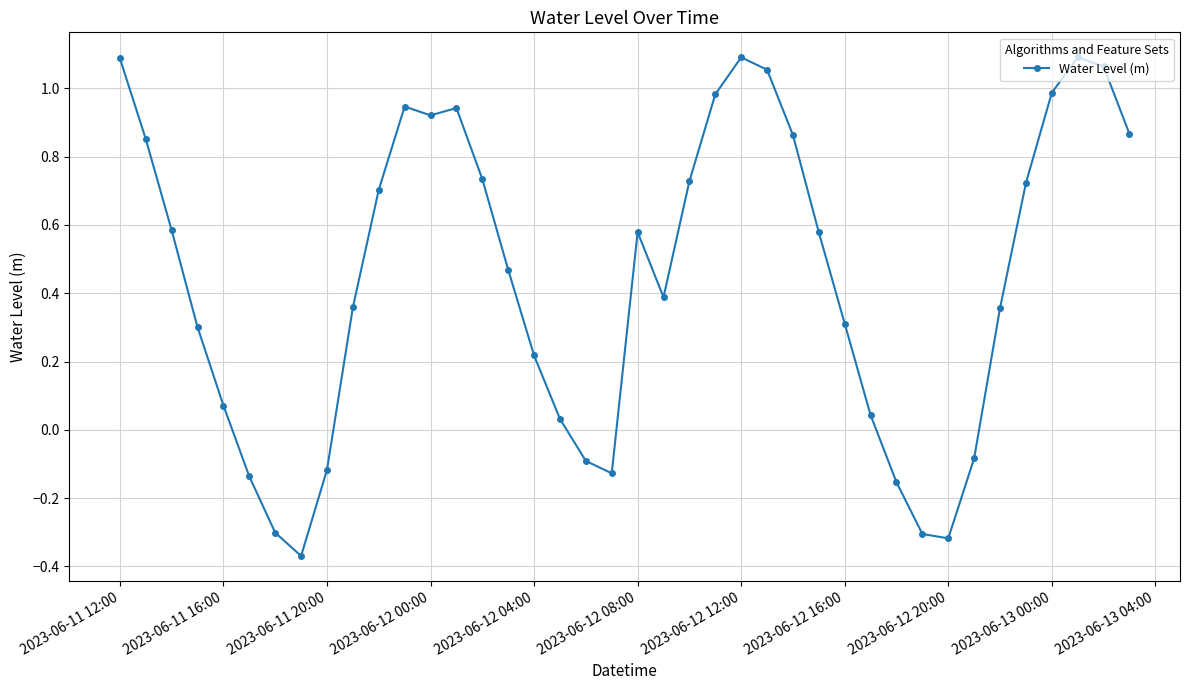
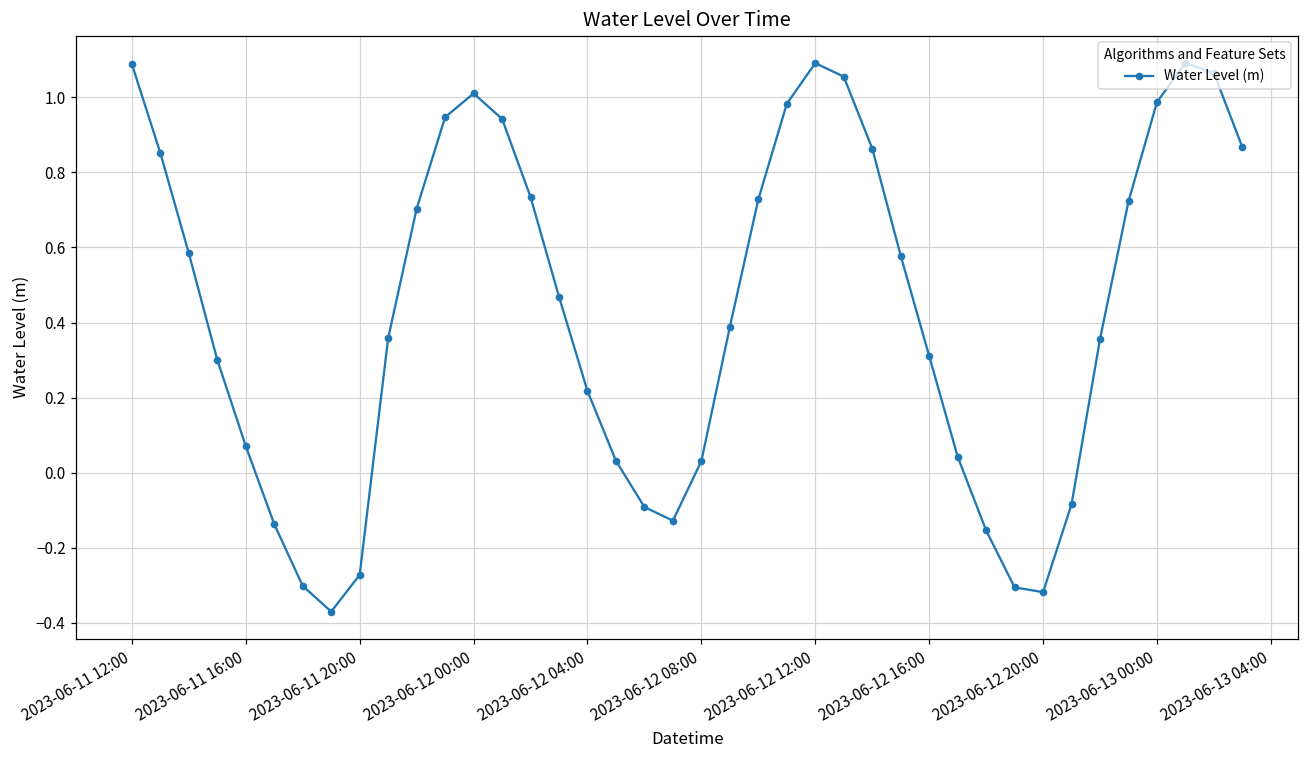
2023-06-11 20:00: -0.12 -> -0.27
2023-06-12 00:00: 0.92 -> 1.01
2023-06-12 08:00: 0.58 -> 0.03
